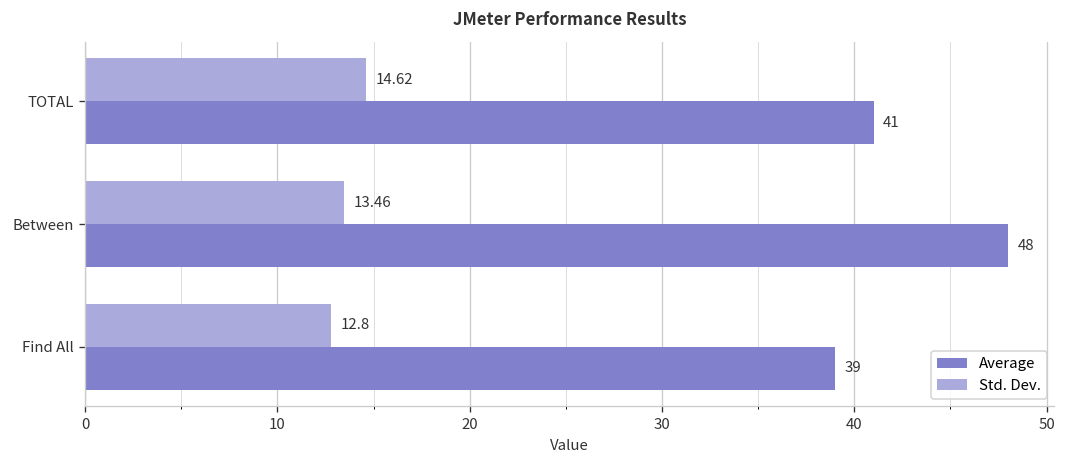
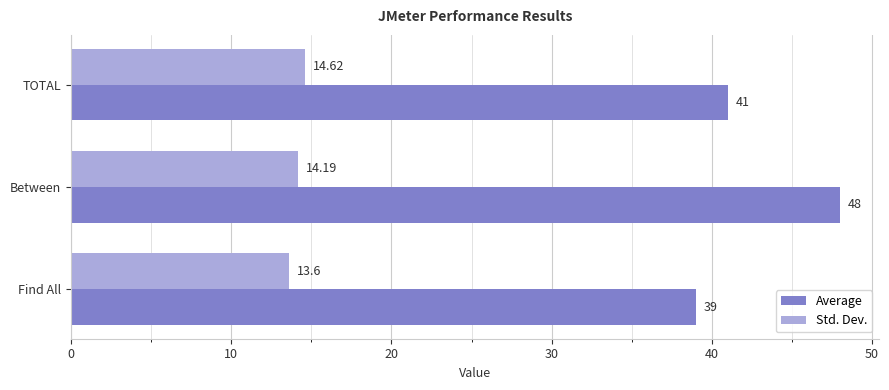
Std. Dev., Between: 13.46 -> 14.19
Std. Dev., Find All: 12.8 -> 13.6
